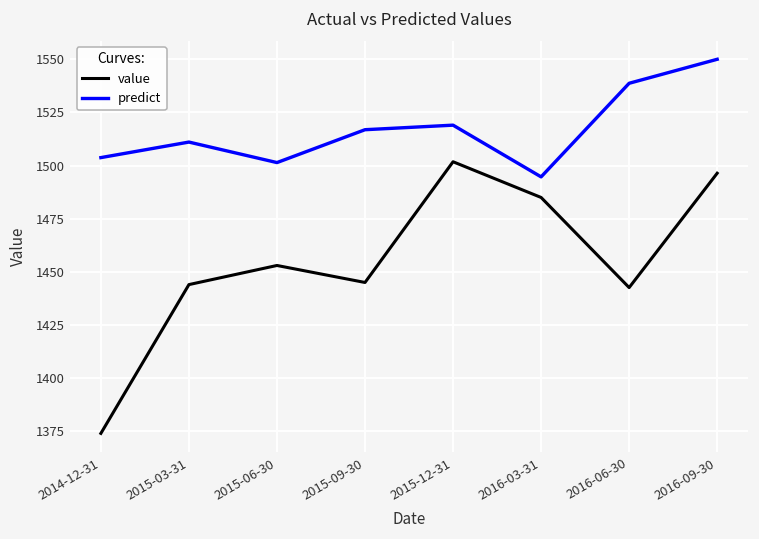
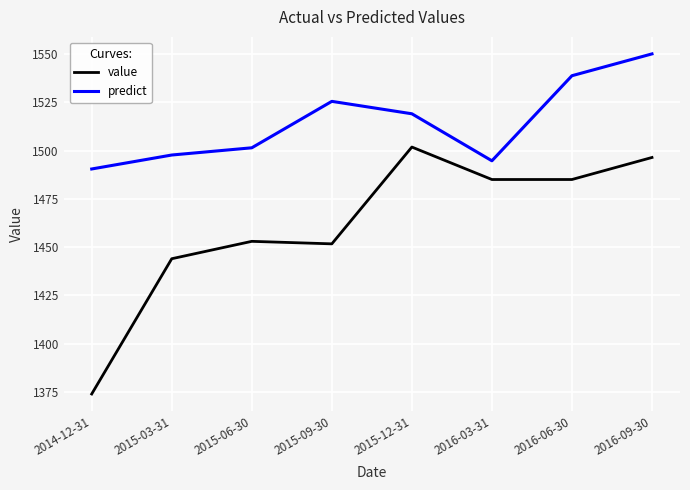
predict, 2014-12-31: 1504 -> 1490
predict, 2015-03-31: 1511 -> 1498
value, 2015-09-30: 1445 -> 1452
predict, 2015-09-30: 1517 -> 1525
value, 2016-06-30: 1443 -> 1485
